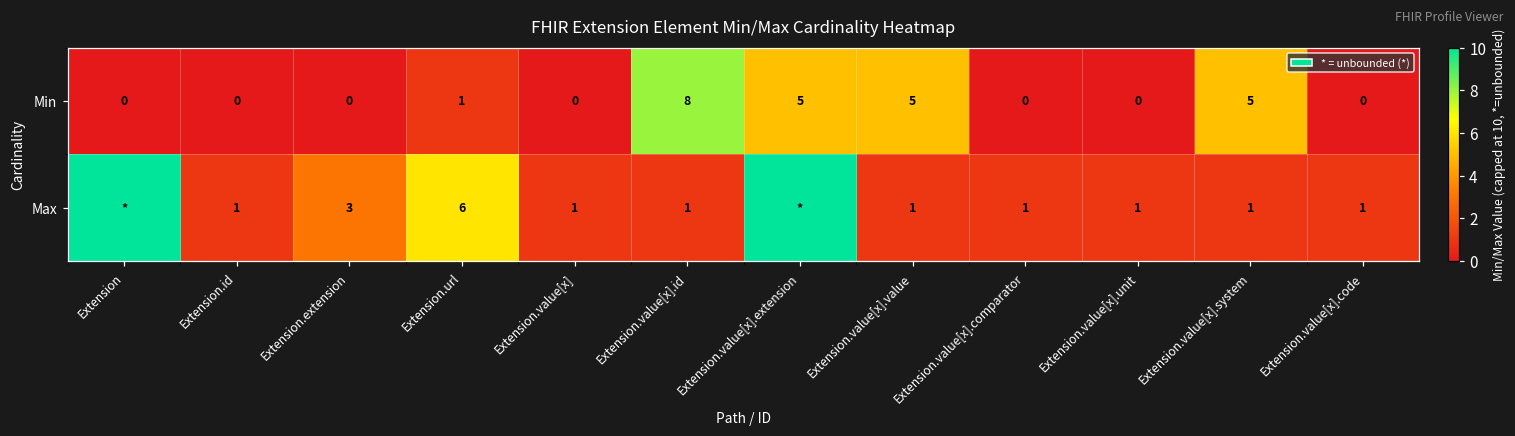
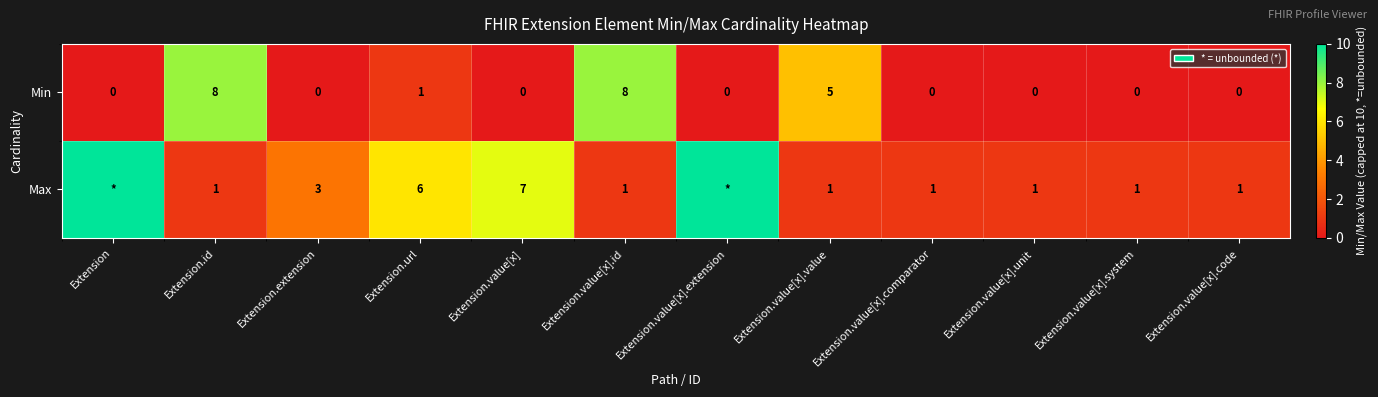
Min, Extension.id: 0 -> 8
Min, Extension.value[x].extension: 5 -> 0
Min, Extension.value[x].system: 5 -> 0
Max, Extension.value[x]: 1 -> 7
